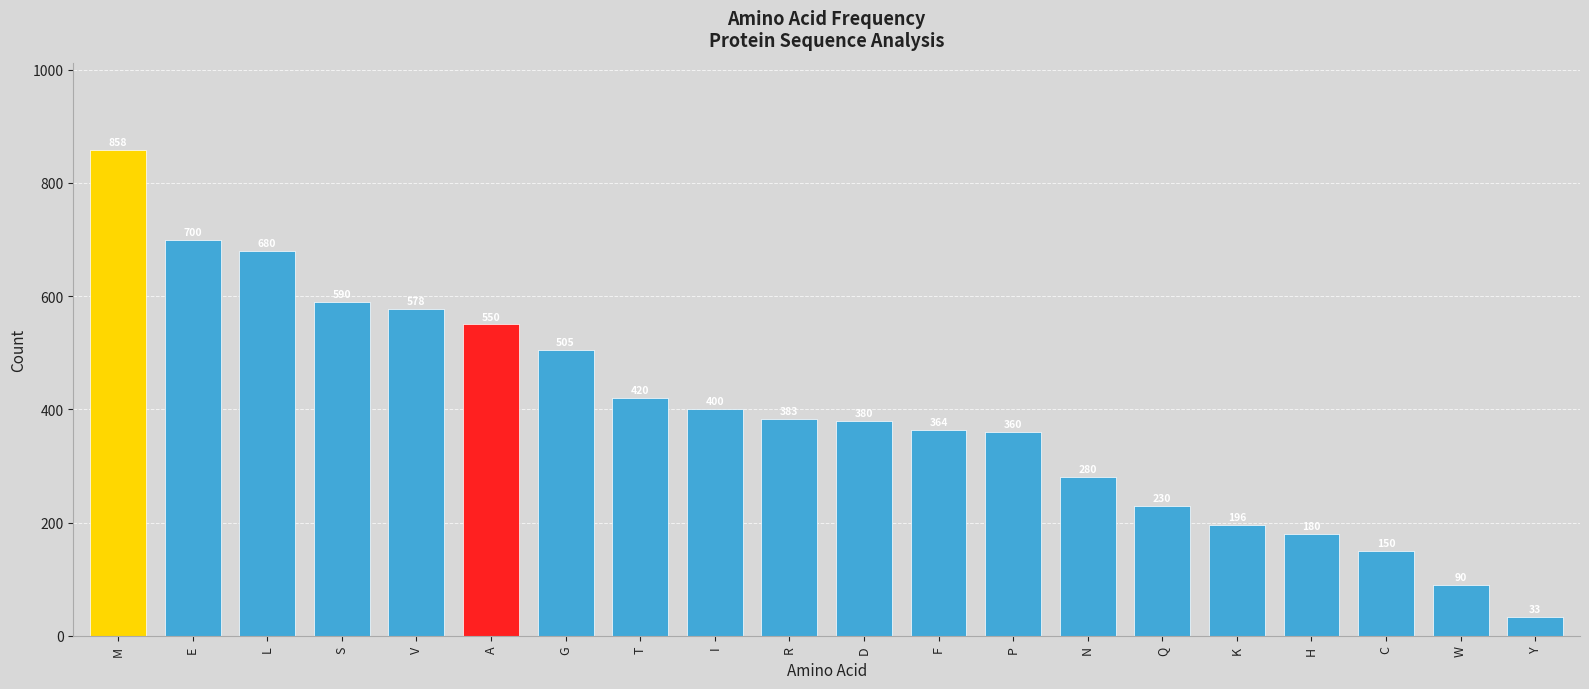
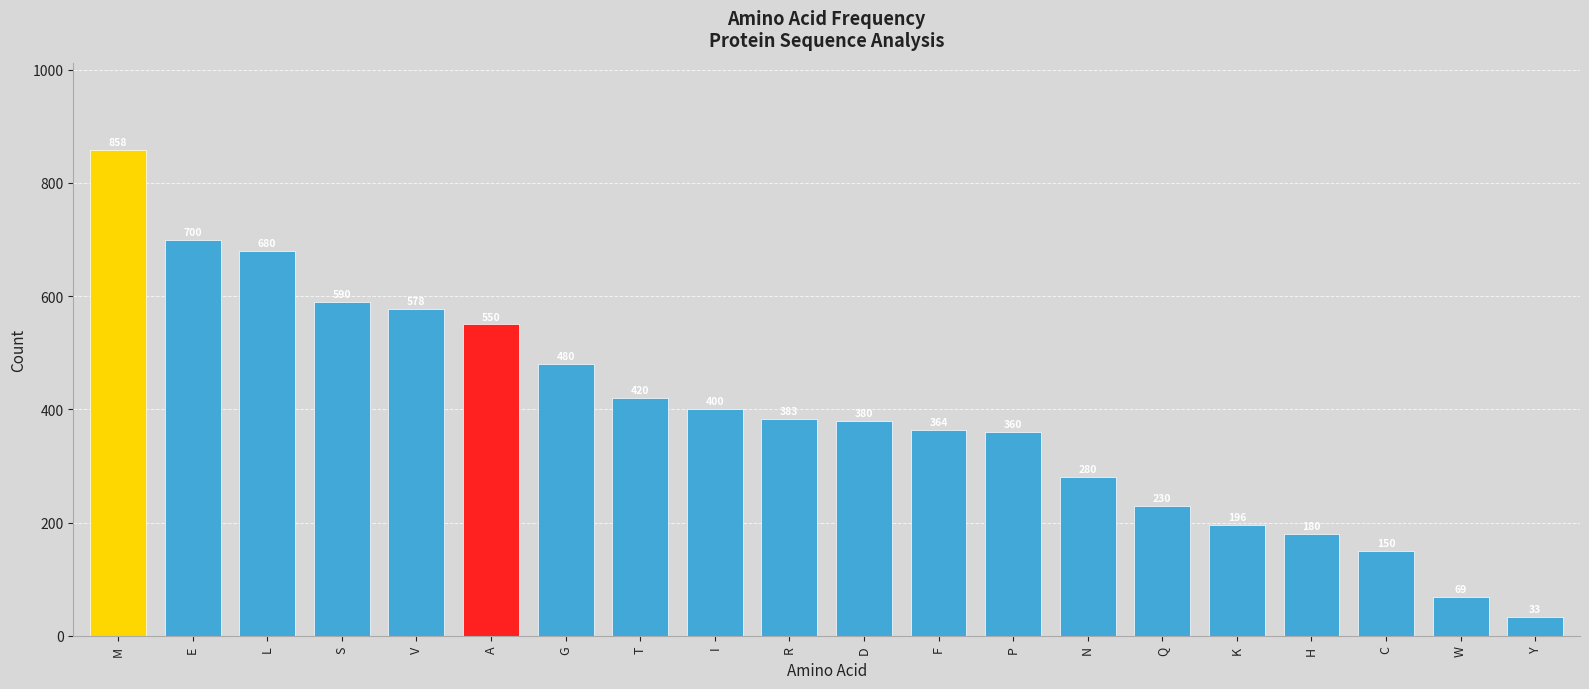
G: 510 -> 480
W: 90 -> 70
